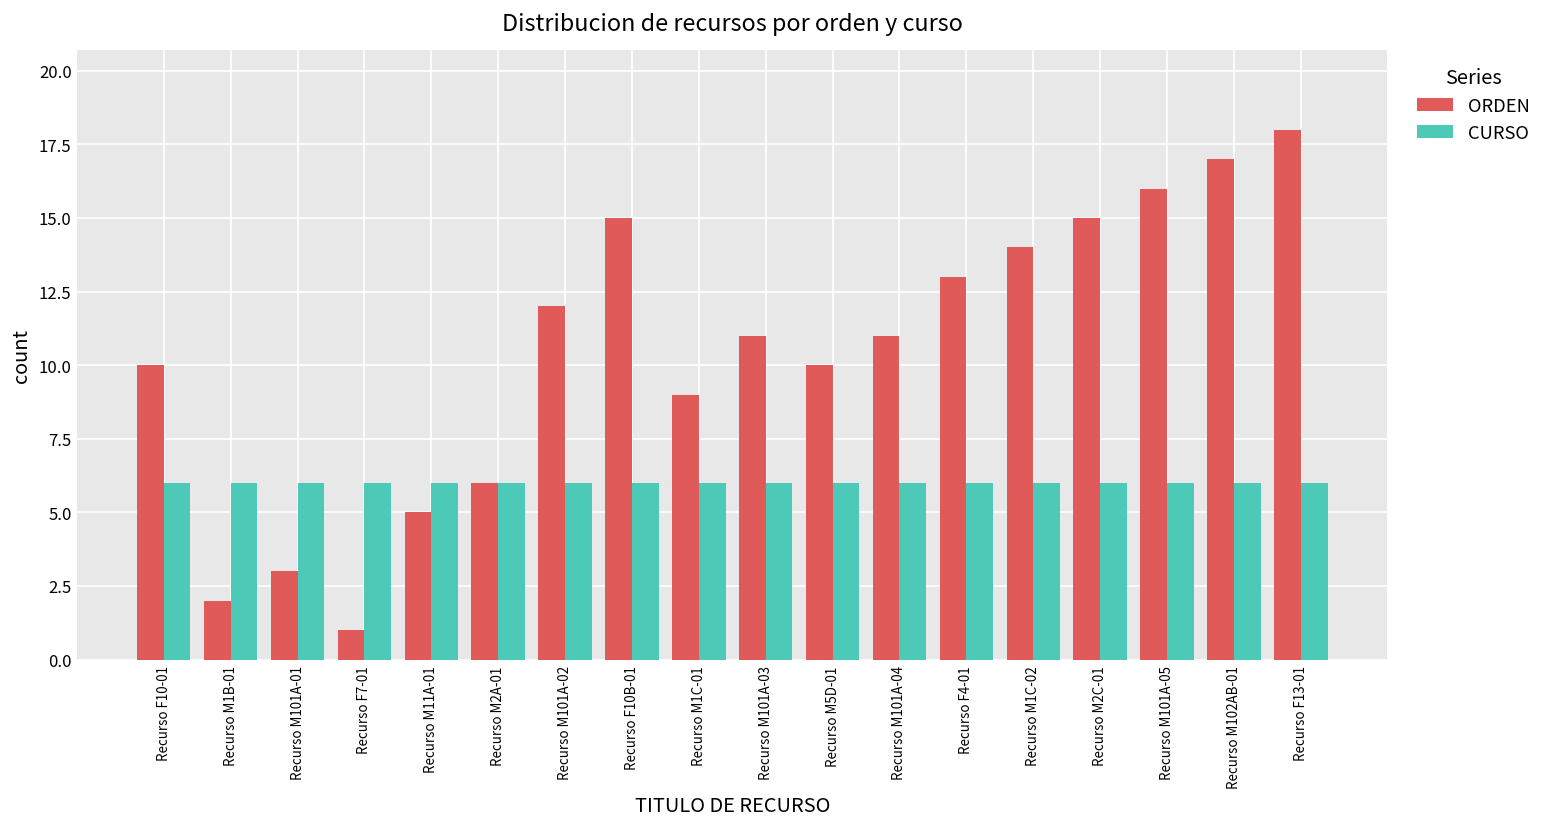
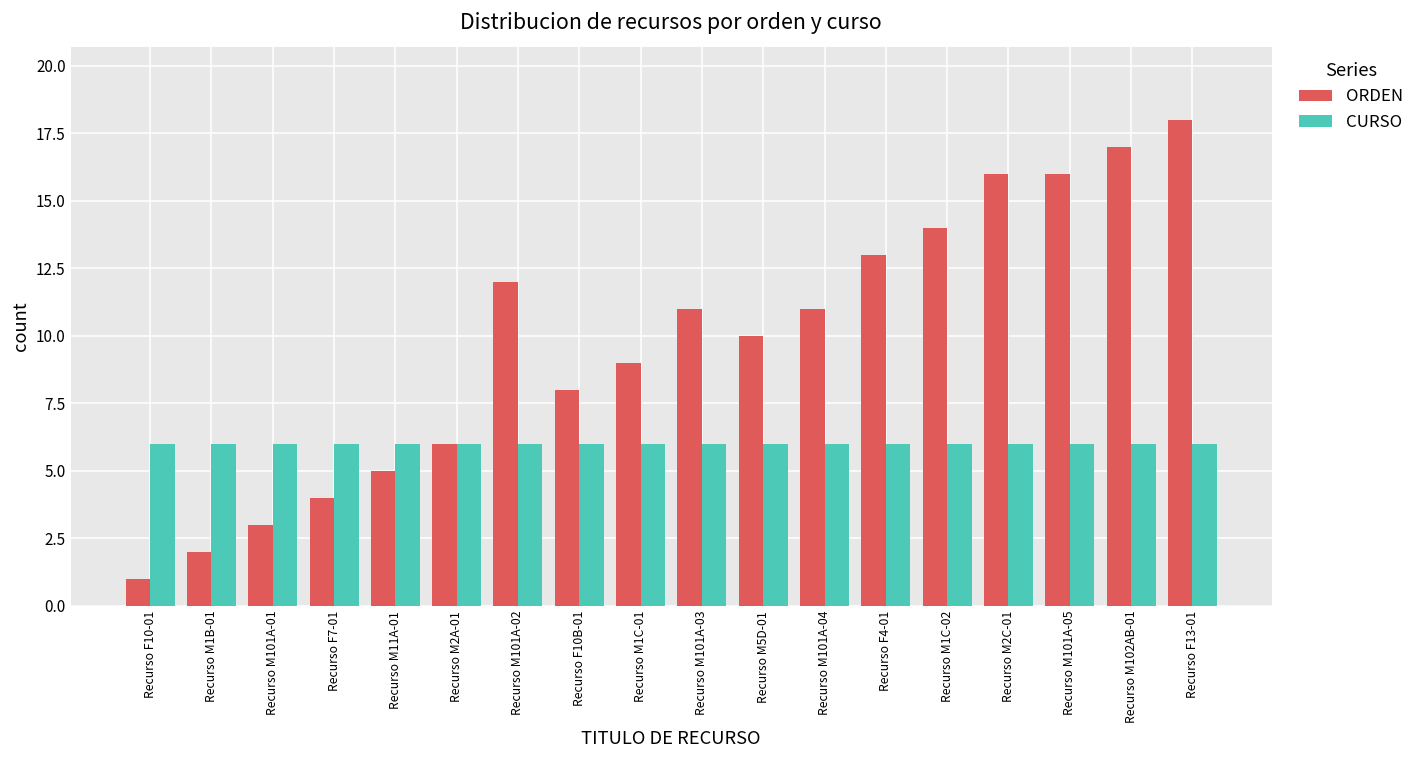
ORDEN, Recurso F10-01: 10 -> 1
ORDEN, Recurso F7-01: 1 -> 4
ORDEN, Recurso F10B-01: 15 -> 8
ORDEN, Recurso M2C-01: 15 -> 16
